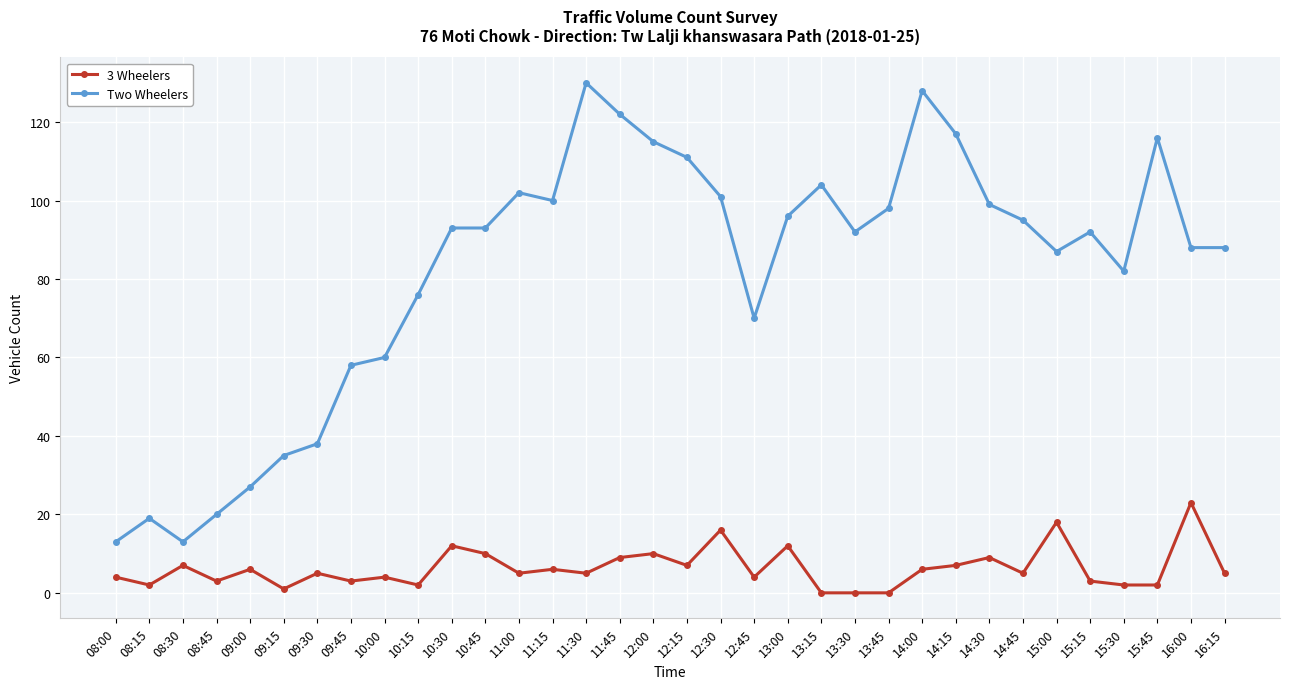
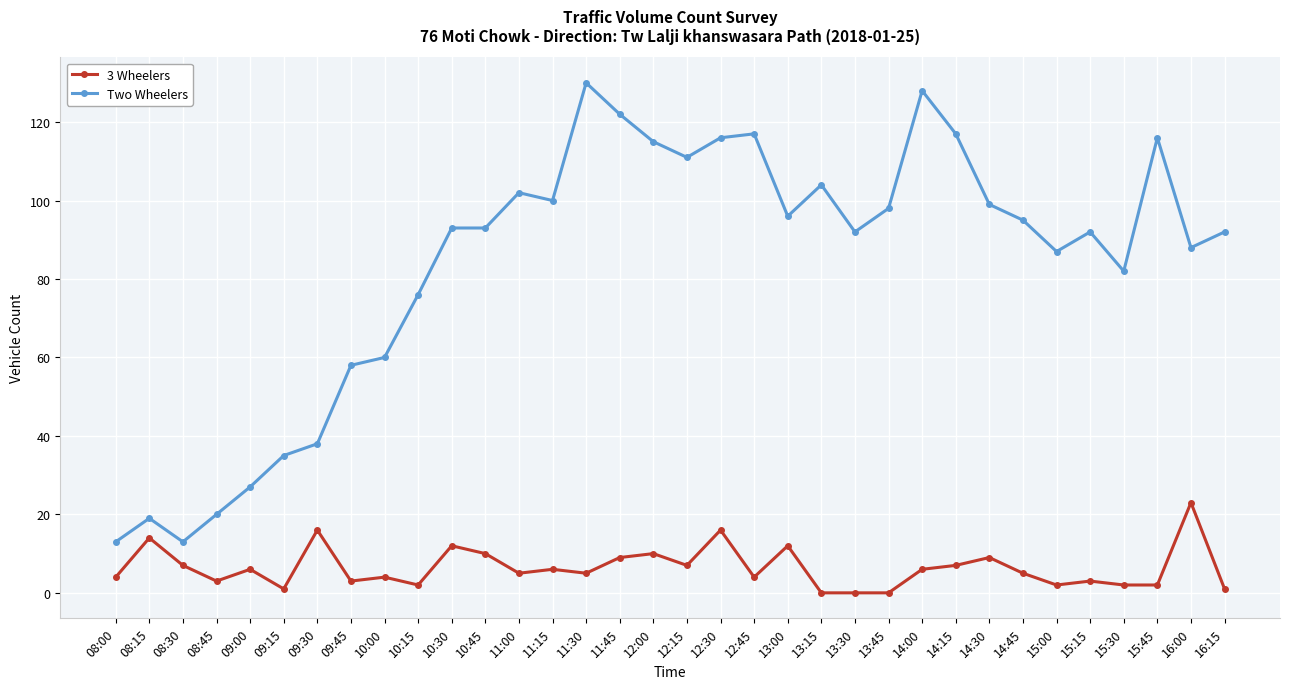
3 Wheelers, 08:15: 2 -> 14
3 Wheelers, 09:30: 5 -> 16
Two Wheelers, 12:30: 101 -> 116
Two Wheelers, 12:45: 70 -> 117
3 Wheelers, 15:00: 18 -> 2
3 Wheelers, 16:15: 5 -> 1
Two Wheelers, 16:15: 88 -> 92
